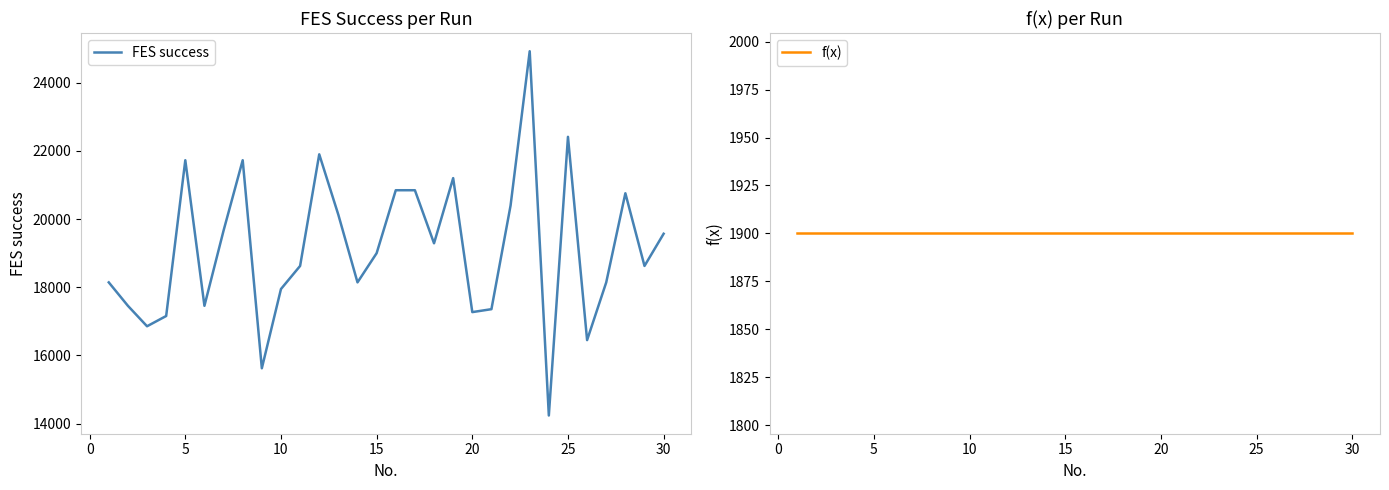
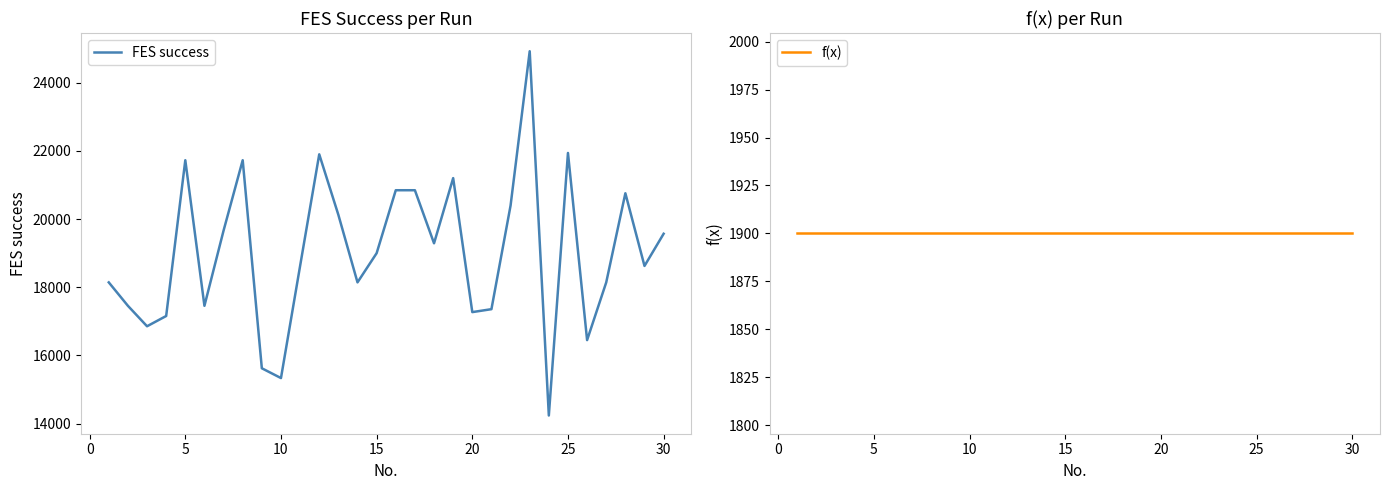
FES Success per Run, 10: 17900 -> 15300
FES Success per Run, 25: 22400 -> 21900
